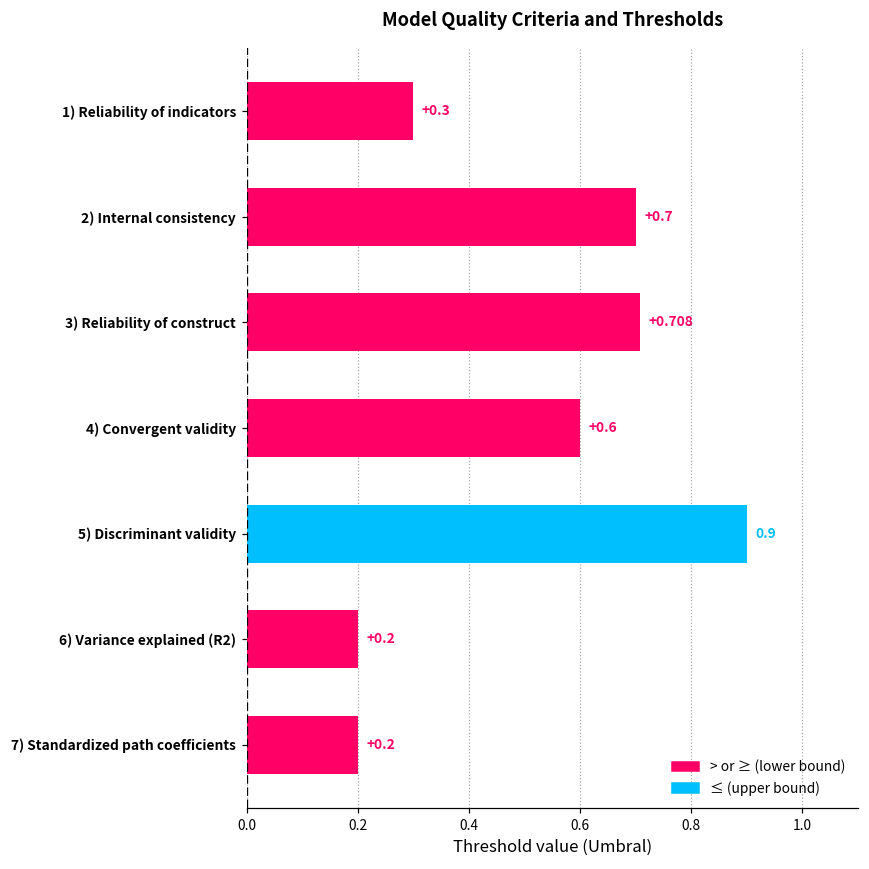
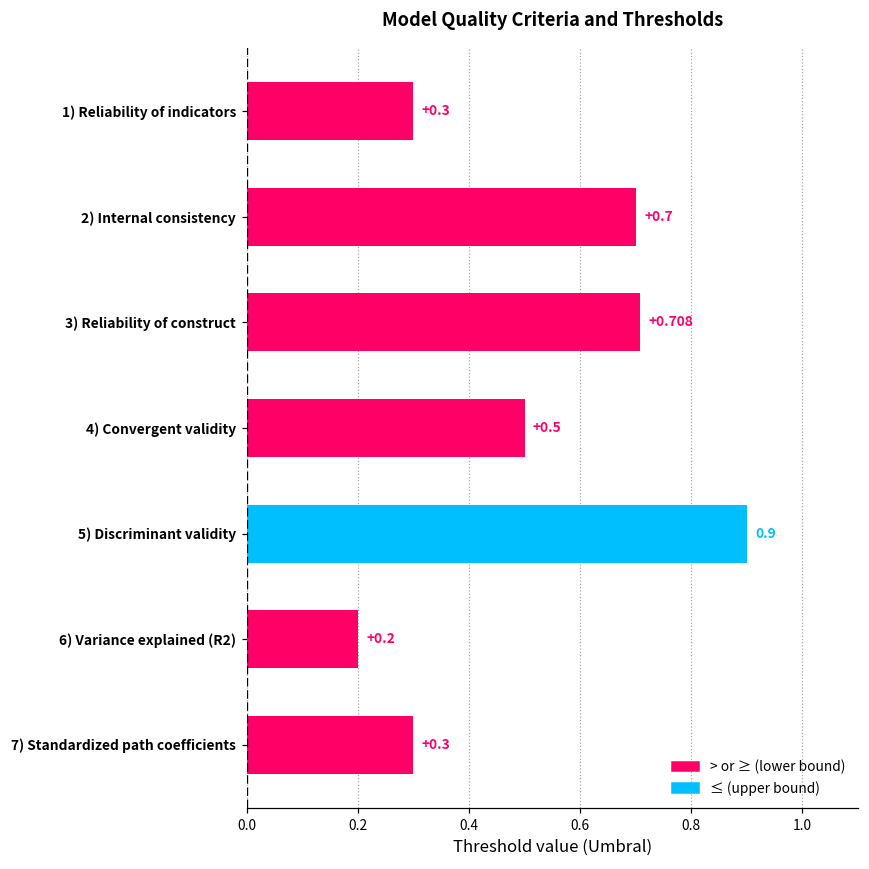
4) Convergent validity: +0.6 -> +0.5
7) Standardized path coefficients: +0.2 -> +0.3
